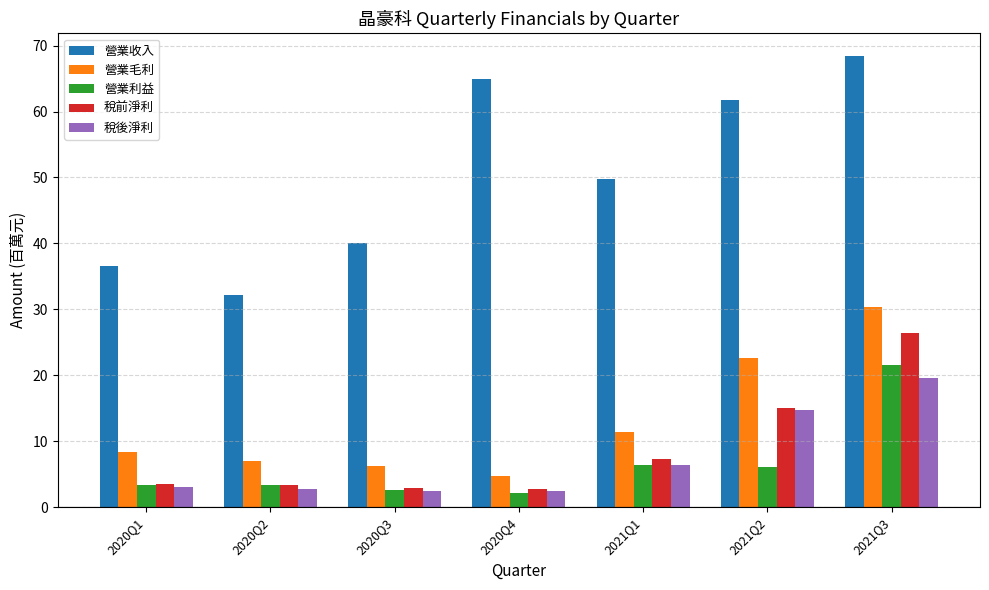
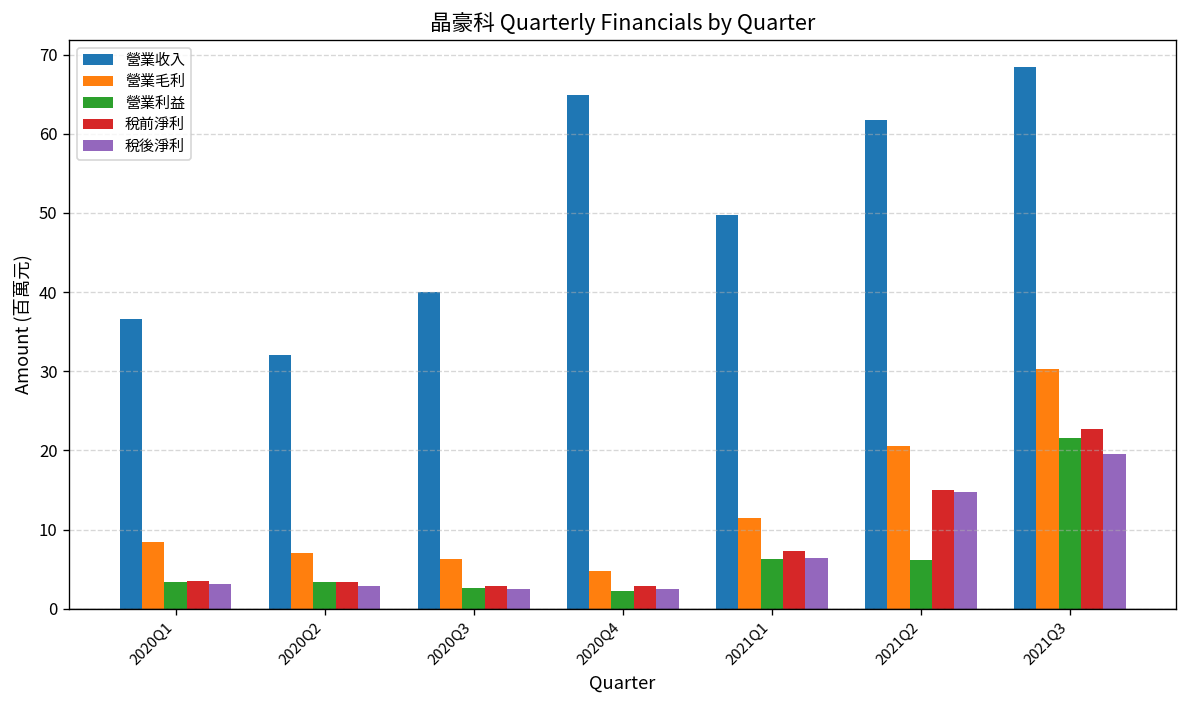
營業毛利, 2021Q2: 23 -> 21
稅前淨利, 2021Q3: 26 -> 23
